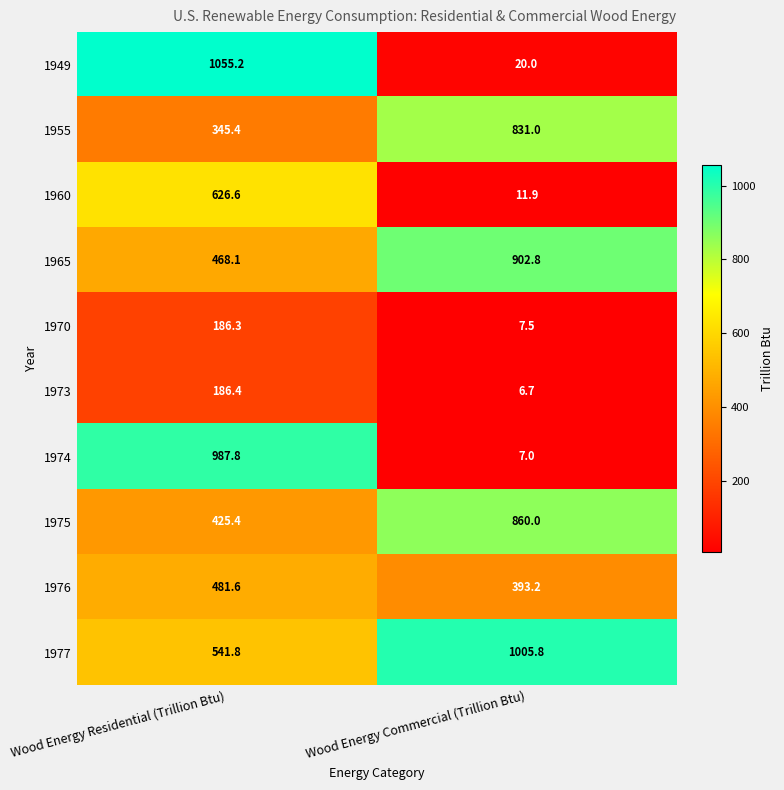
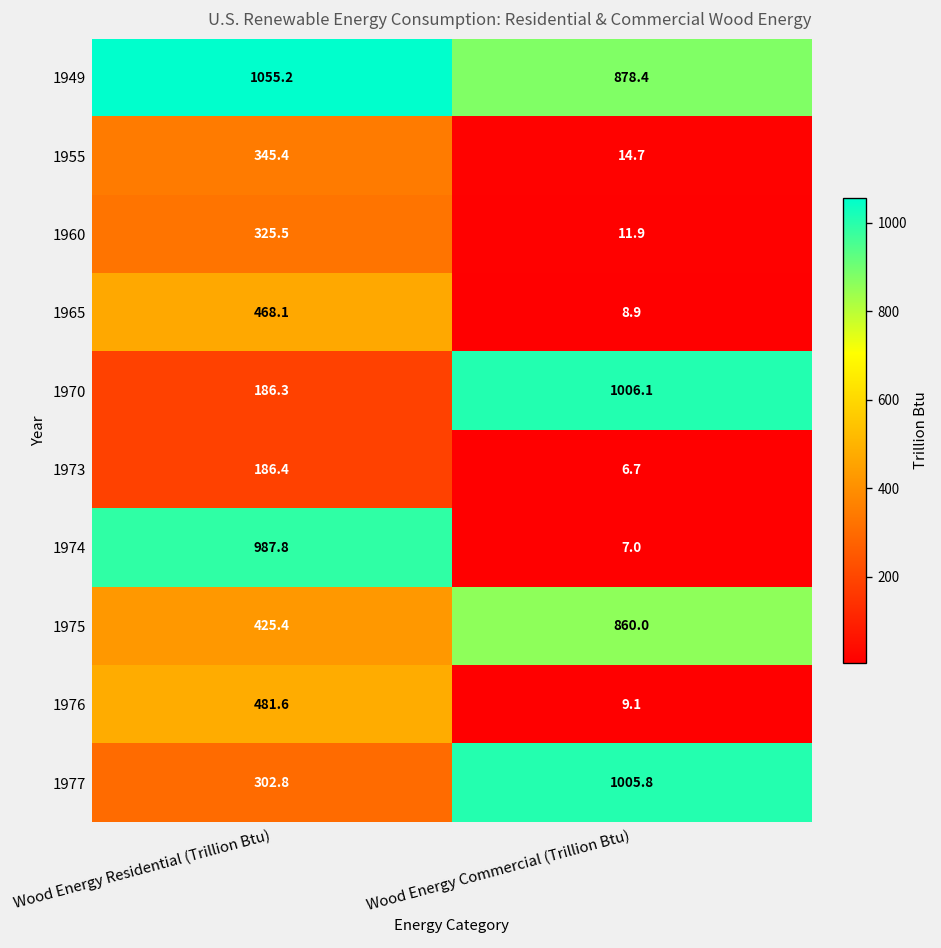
1949, Wood Energy Commercial (Trillion Btu): 20.0 -> 878.4
1955, Wood Energy Commercial (Trillion Btu): 831.0 -> 14.7
1960, Wood Energy Residential (Trillion Btu): 626.6 -> 325.5
1965, Wood Energy Commercial (Trillion Btu): 902.8 -> 8.9
1970, Wood Energy Commercial (Trillion Btu): 7.5 -> 1006.1
1976, Wood Energy Commercial (Trillion Btu): 393.2 -> 9.1
1977, Wood Energy Residential (Trillion Btu): 541.8 -> 302.8
